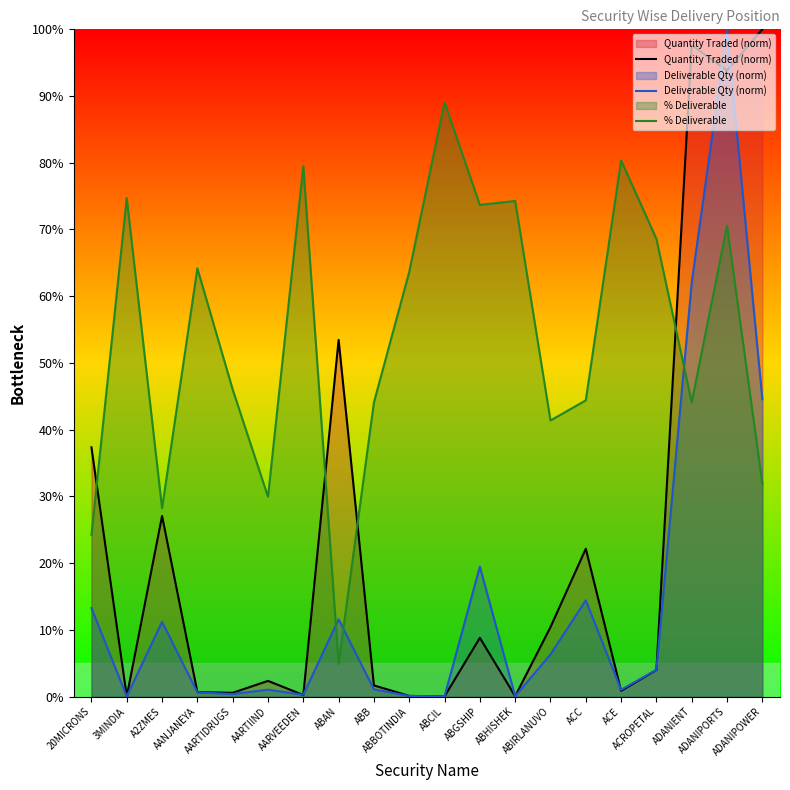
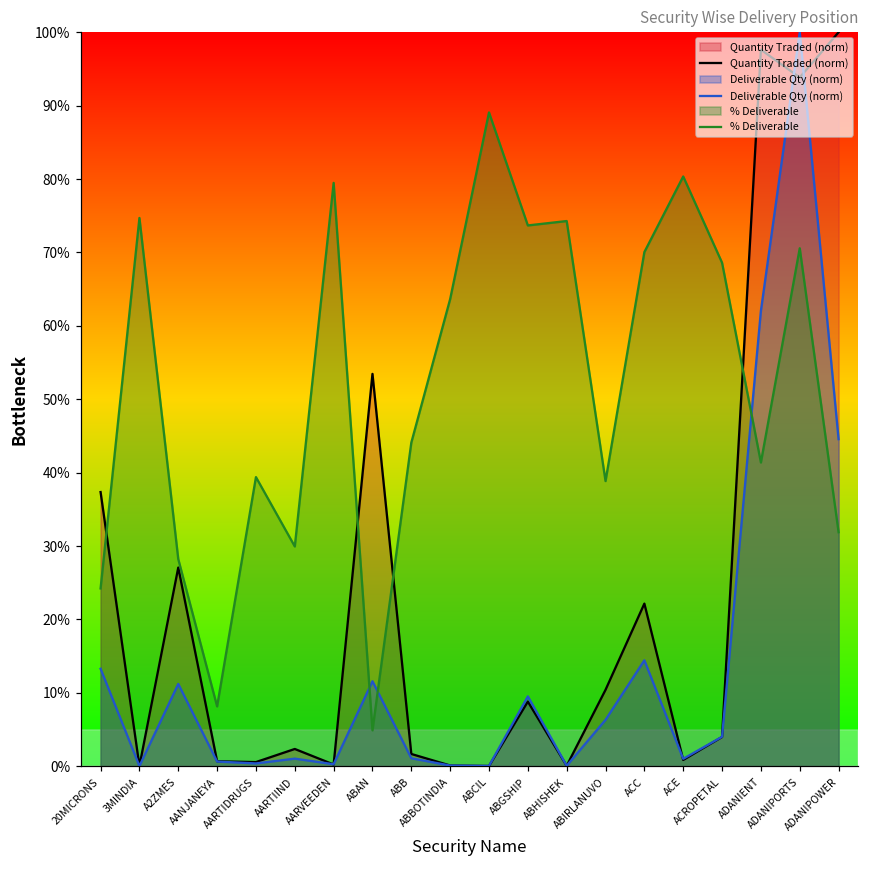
% Deliverable, AANJANEYA: 64% -> 8%
% Deliverable, AARTIDRUGS: 46% -> 39%
Deliverable Qty (norm), ABGSHIP: 19% -> 10%
% Deliverable, ABIRLANUVO: 41% -> 39%
% Deliverable, ACC: 44% -> 70%
% Deliverable, ADANIENT: 44% -> 41%
